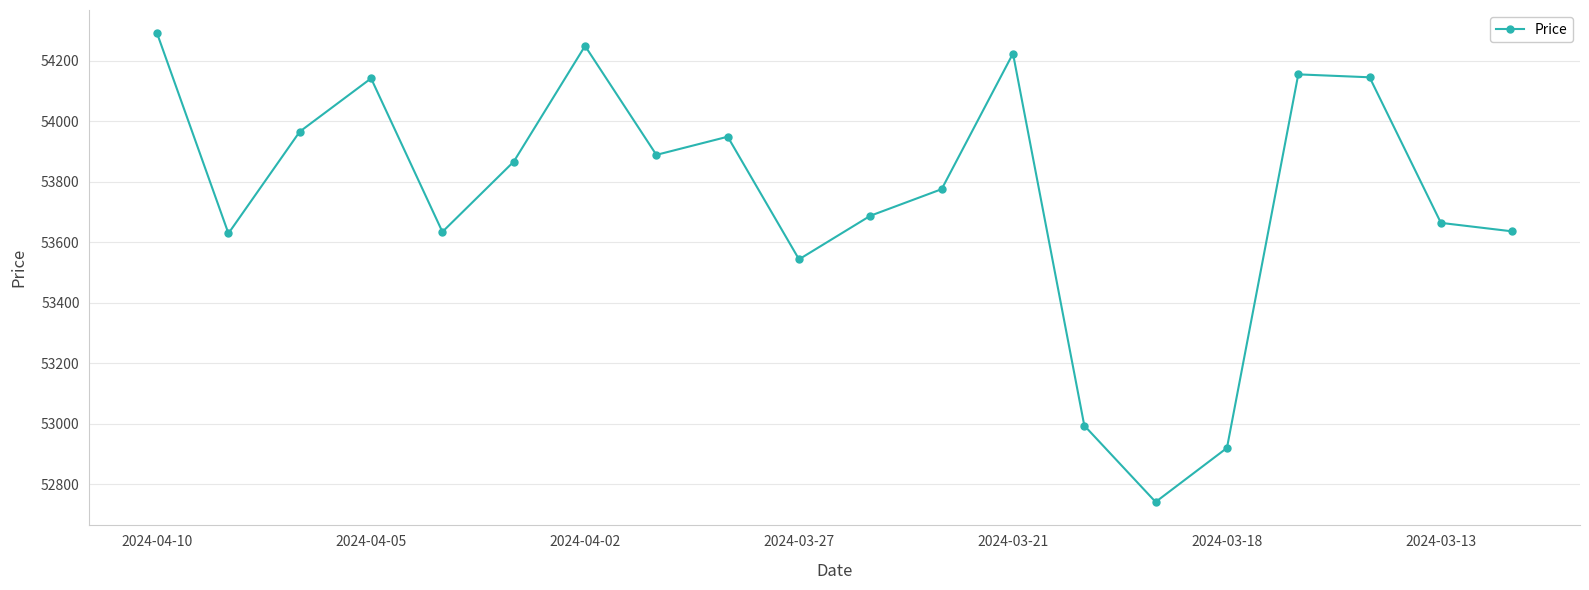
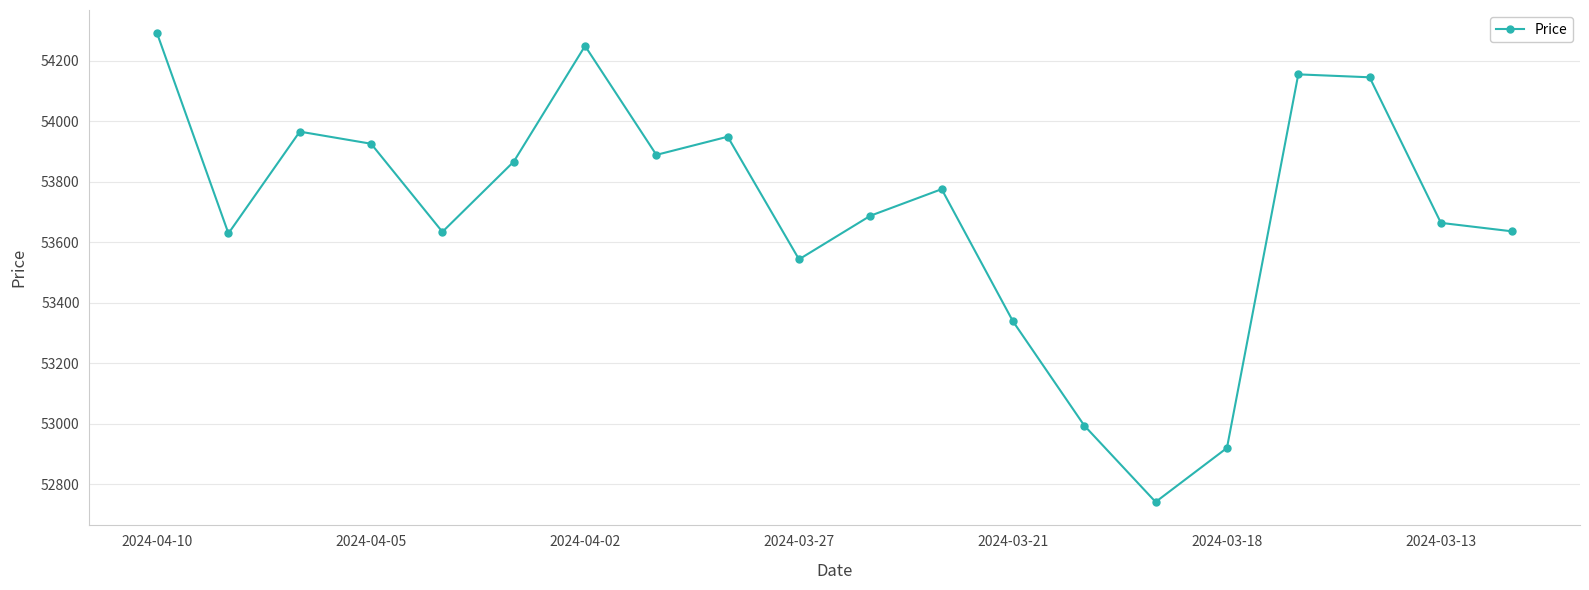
2024-04-05: 54140 -> 53930
2024-03-21: 54220 -> 53340
